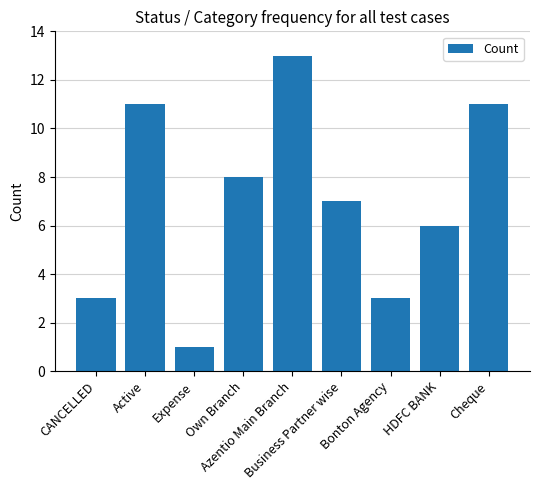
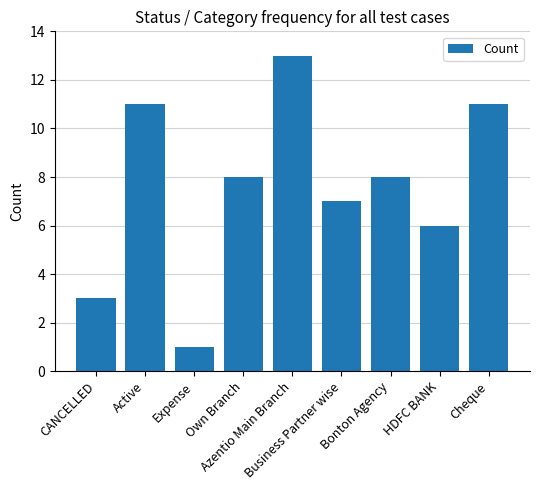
Bonton Agency: 3 -> 8
